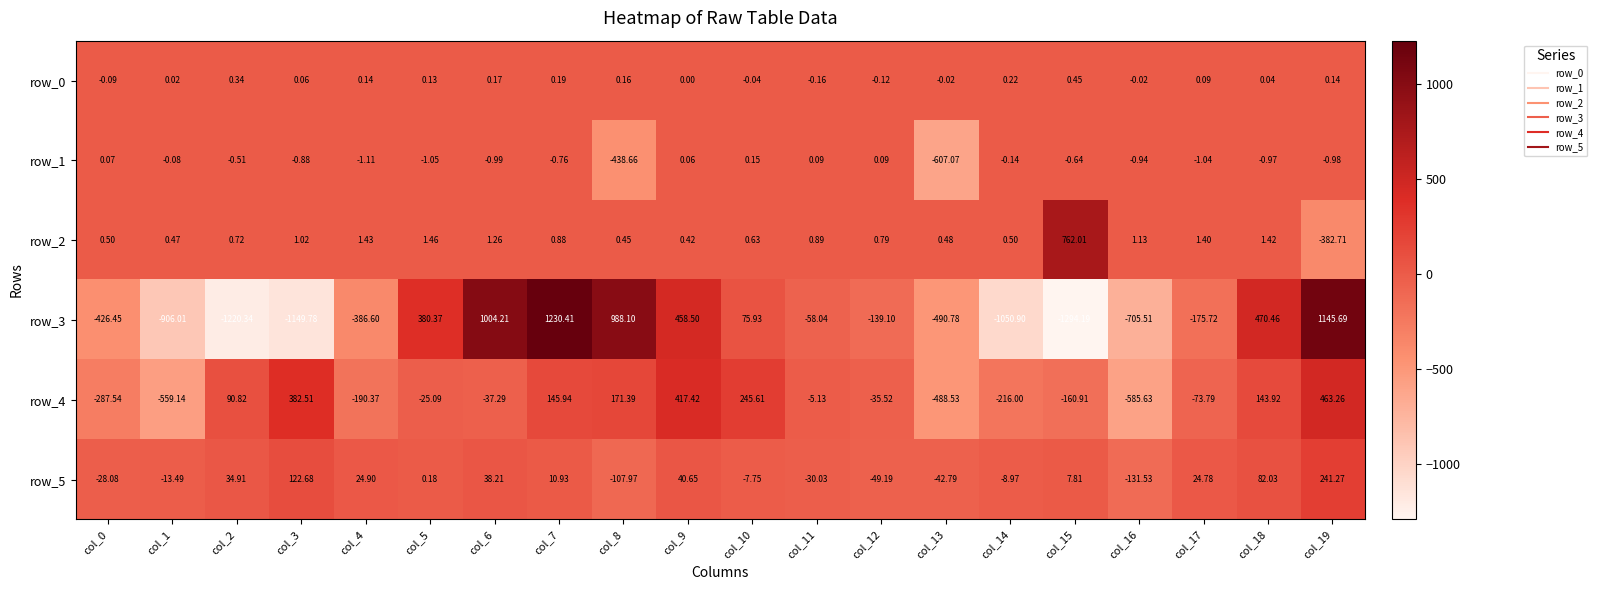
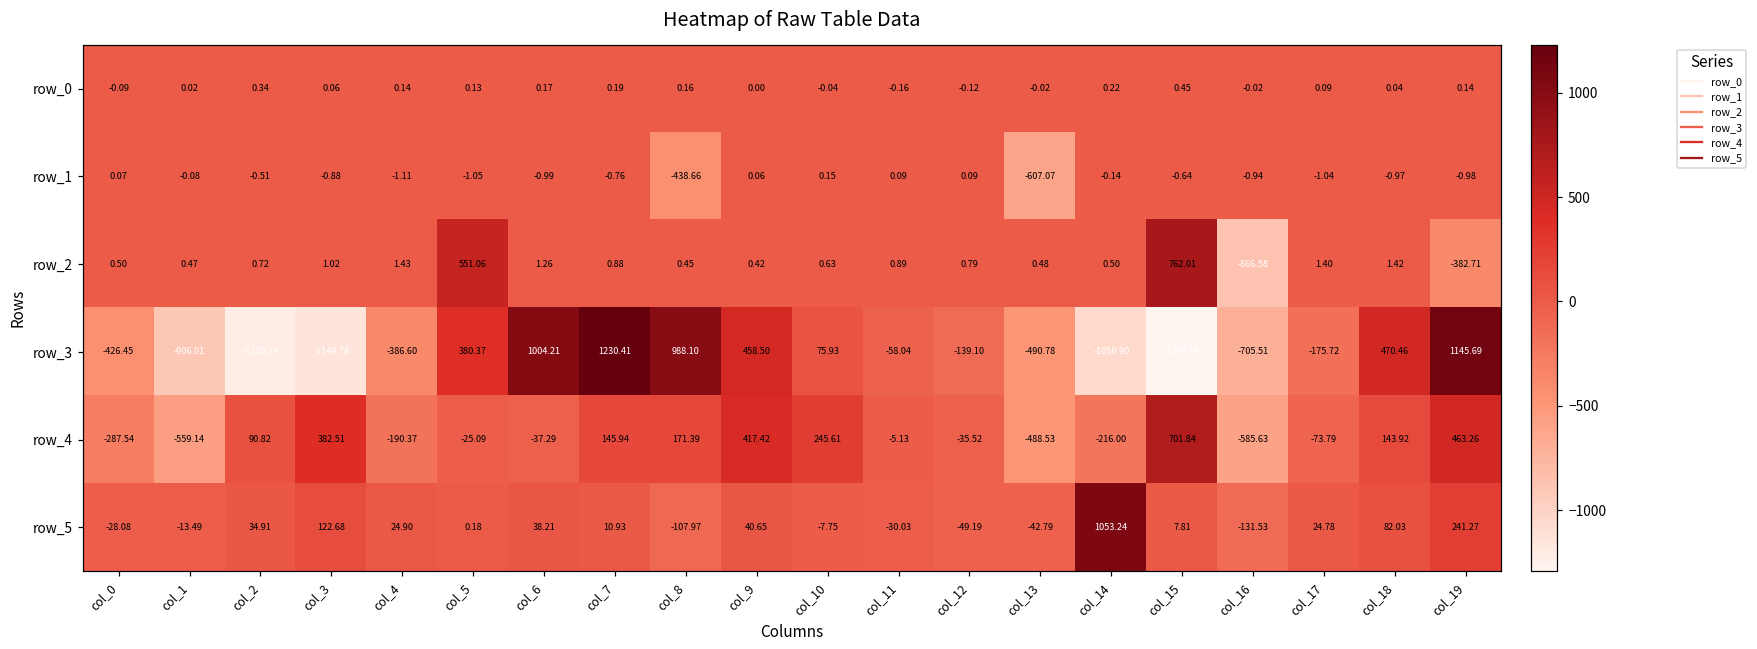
row_2, col_5: 1.46 -> 551.06
row_2, col_16: 1.13 -> -866.58
row_4, col_15: -160.91 -> 701.84
row_5, col_14: -8.97 -> 1053.24
